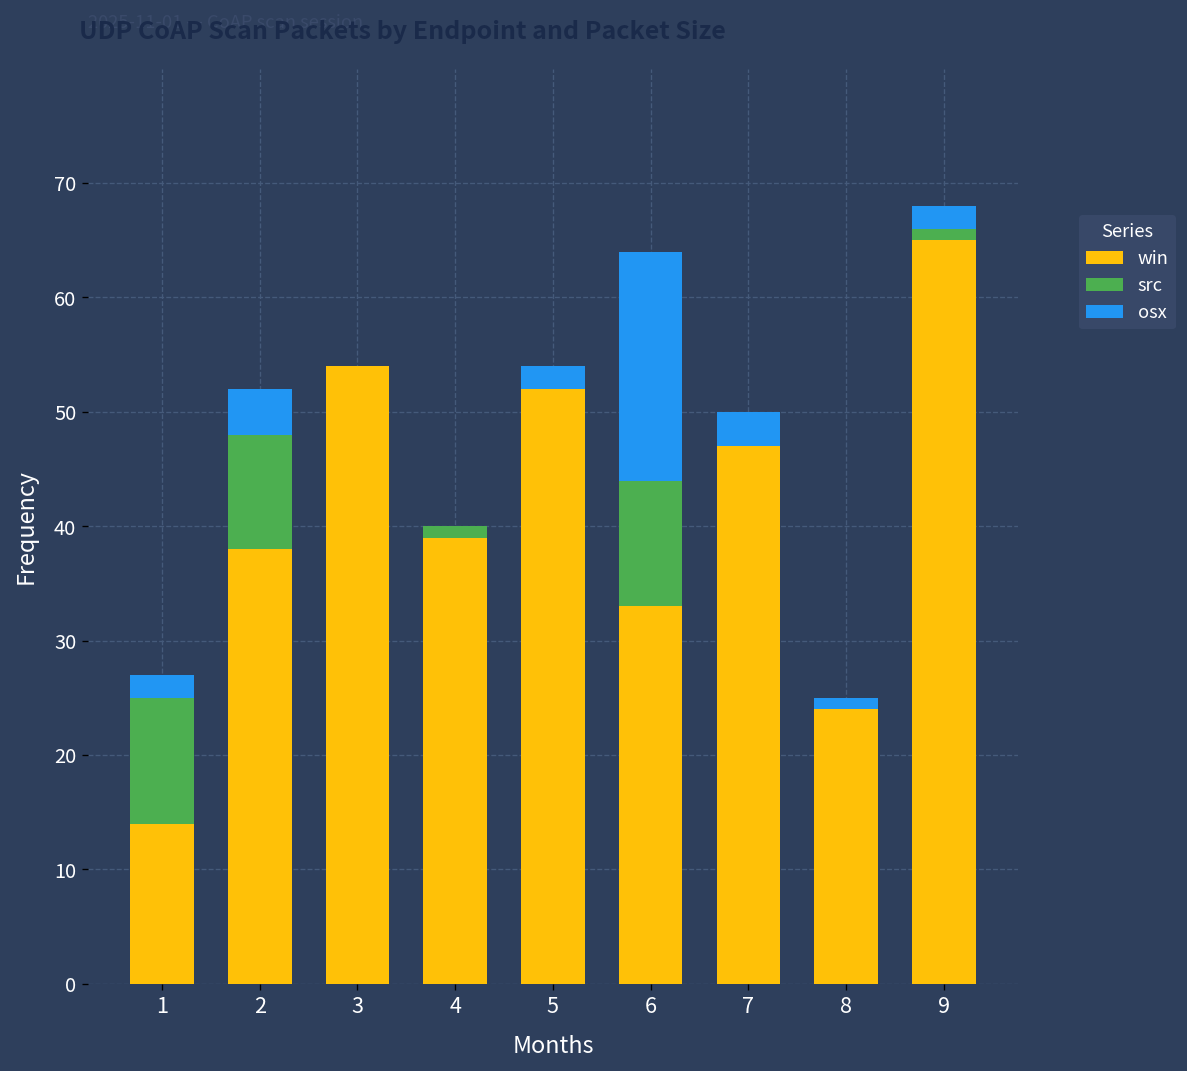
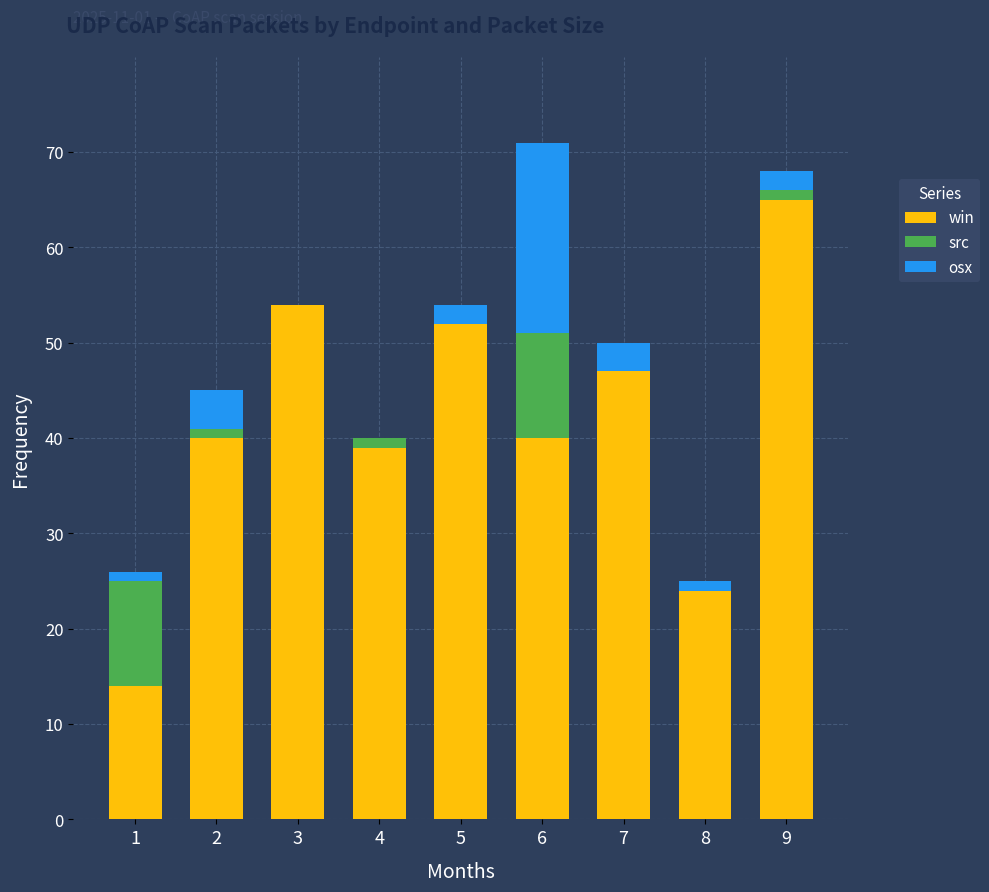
osx, 1: 2 -> 1
win, 2: 38 -> 40
src, 2: 10 -> 1
win, 6: 33 -> 40
